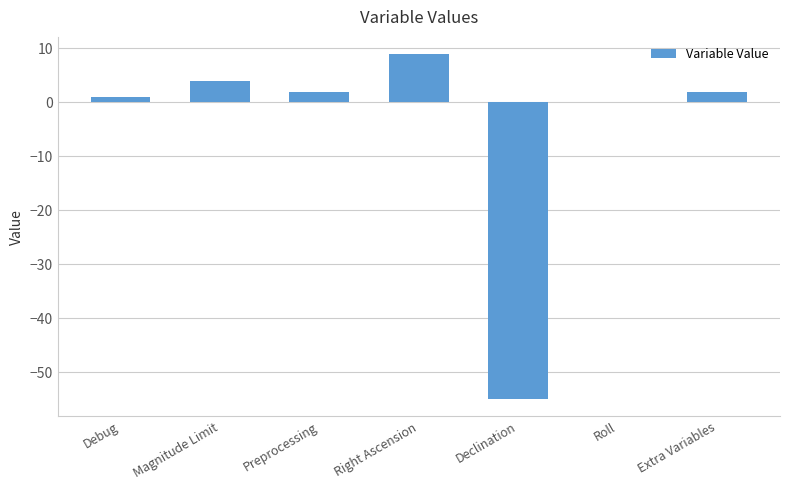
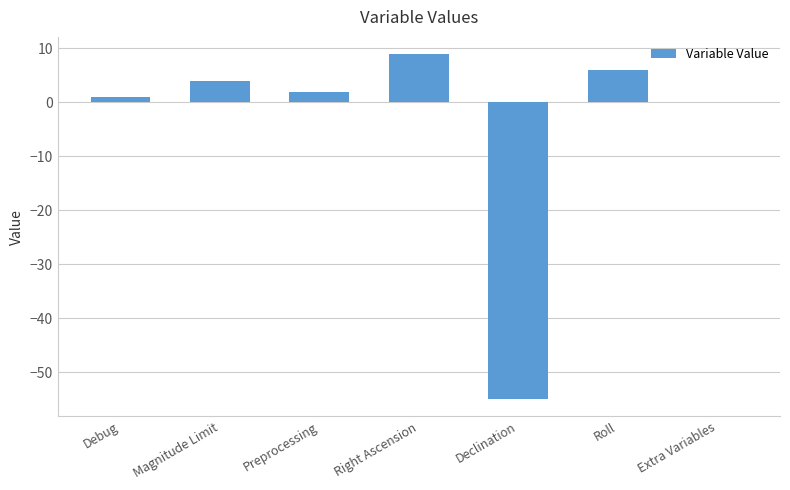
Roll: 0 -> 6
Extra Variables: 2 -> 0
